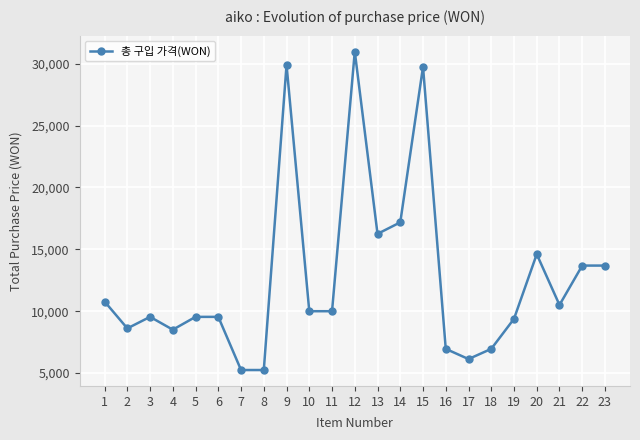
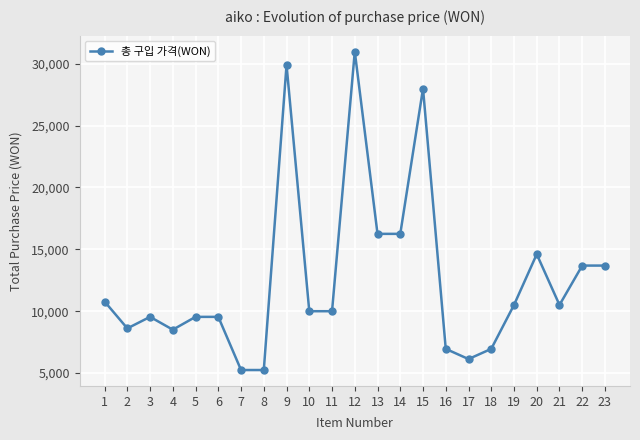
14: 17,200 -> 16,300
15: 29,800 -> 28,000
19: 9,400 -> 10,500
